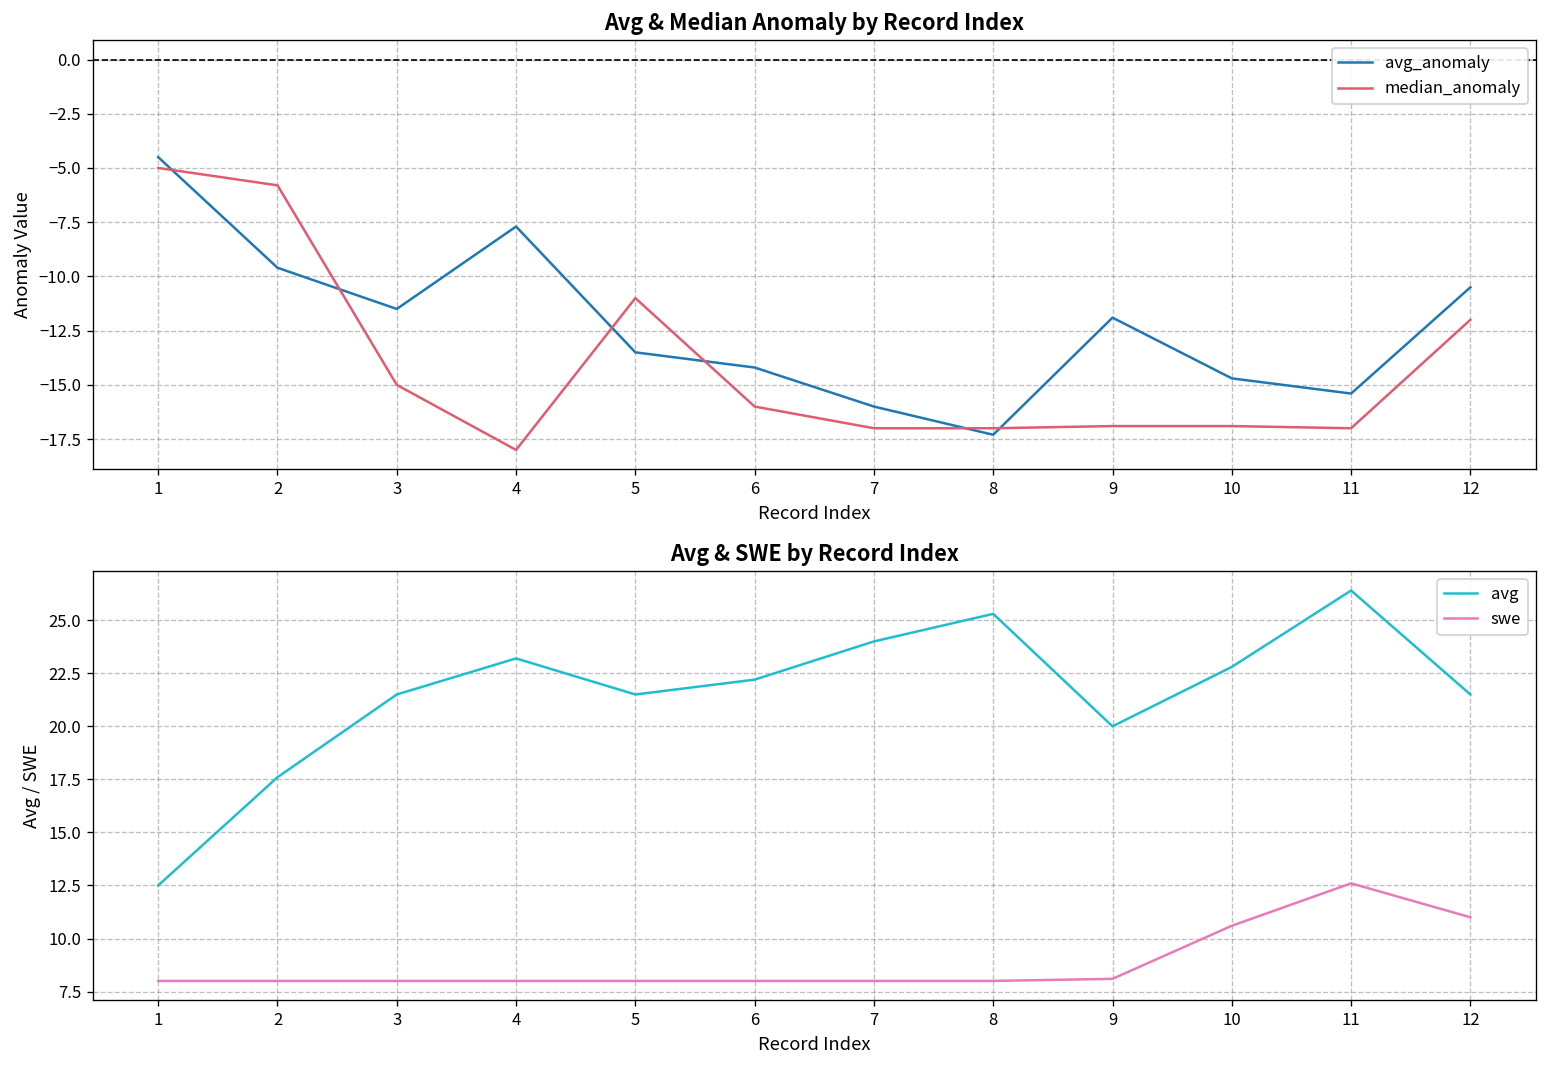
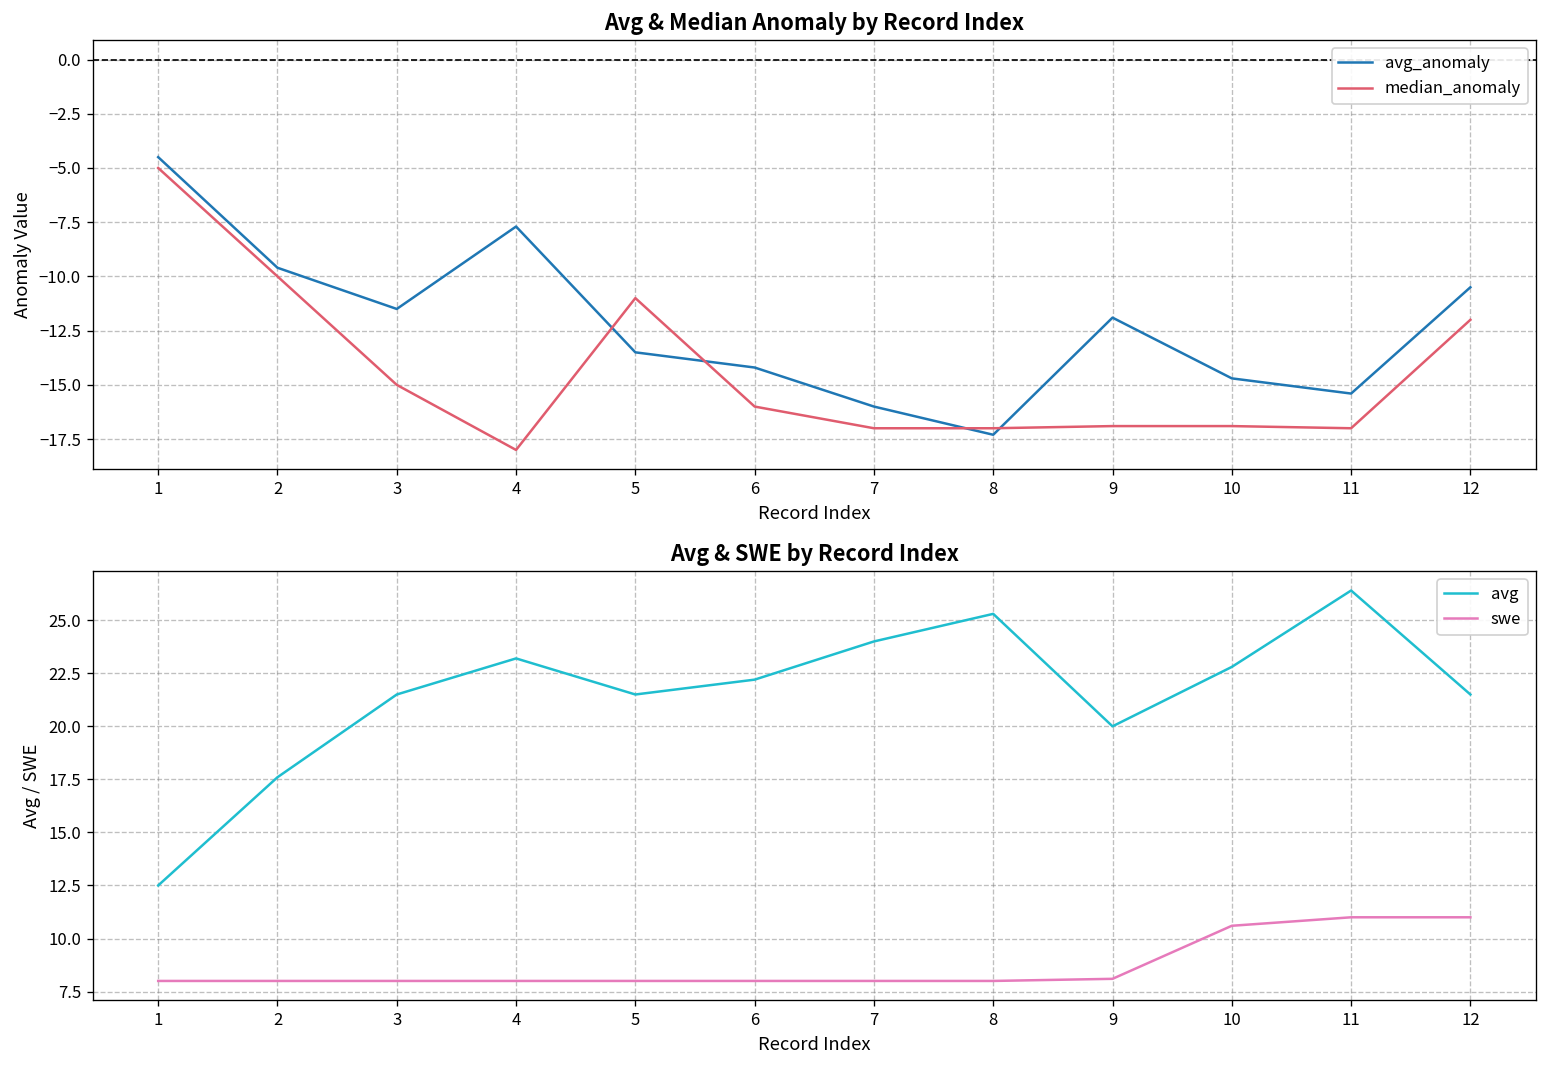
Avg & Median Anomaly by Record Index, median_anomaly, 2: -5.8 -> -10.0
Avg & SWE by Record Index, swe, 11: 12.6 -> 11.0
